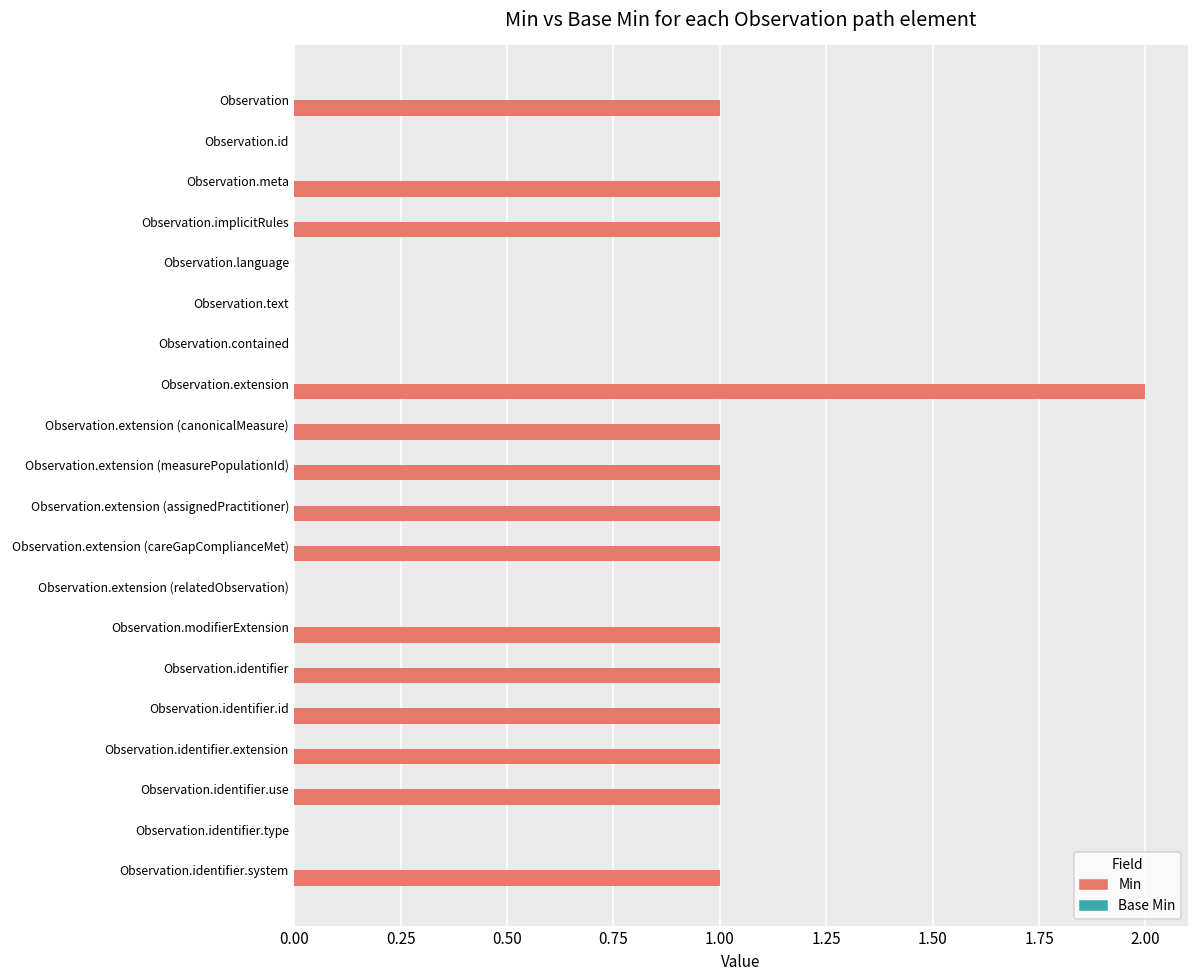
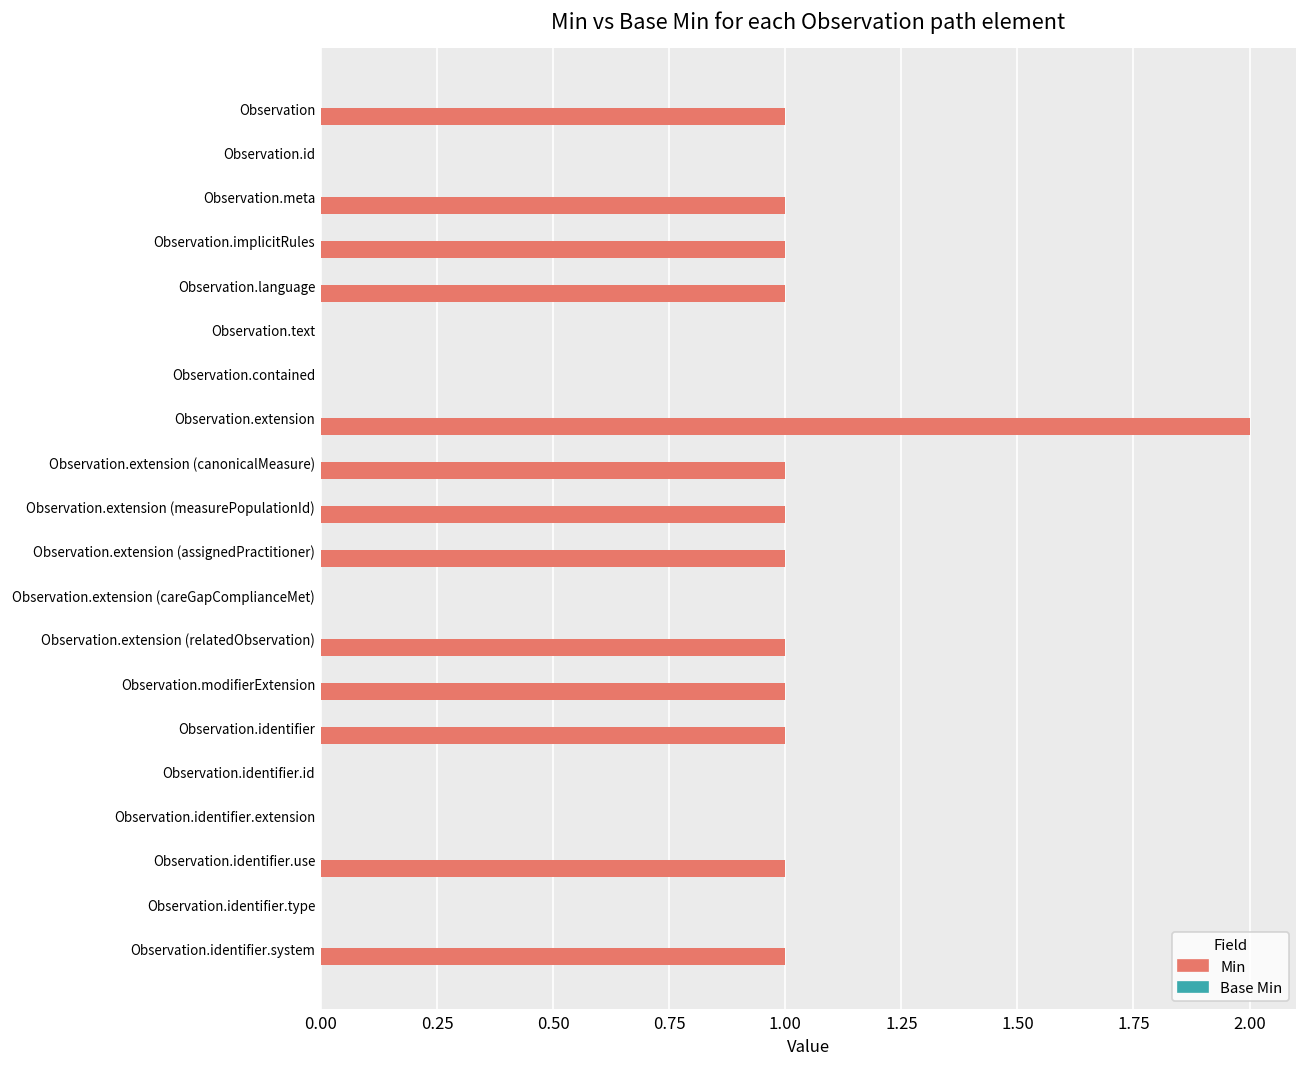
Min, Observation.language: 0 -> 1
Min, Observation.extension (careGapComplianceMet): 1 -> 0
Min, Observation.extension (relatedObservation): 0 -> 1
Min, Observation.identifier.id: 1 -> 0
Min, Observation.identifier.extension: 1 -> 0
